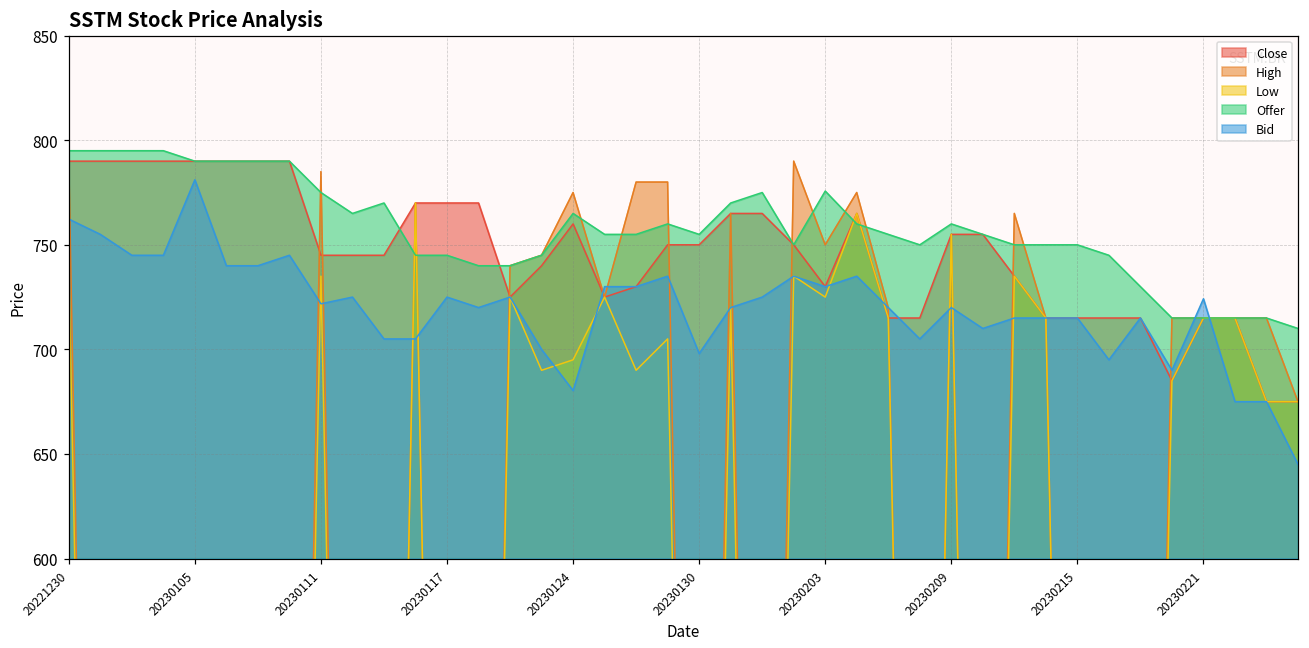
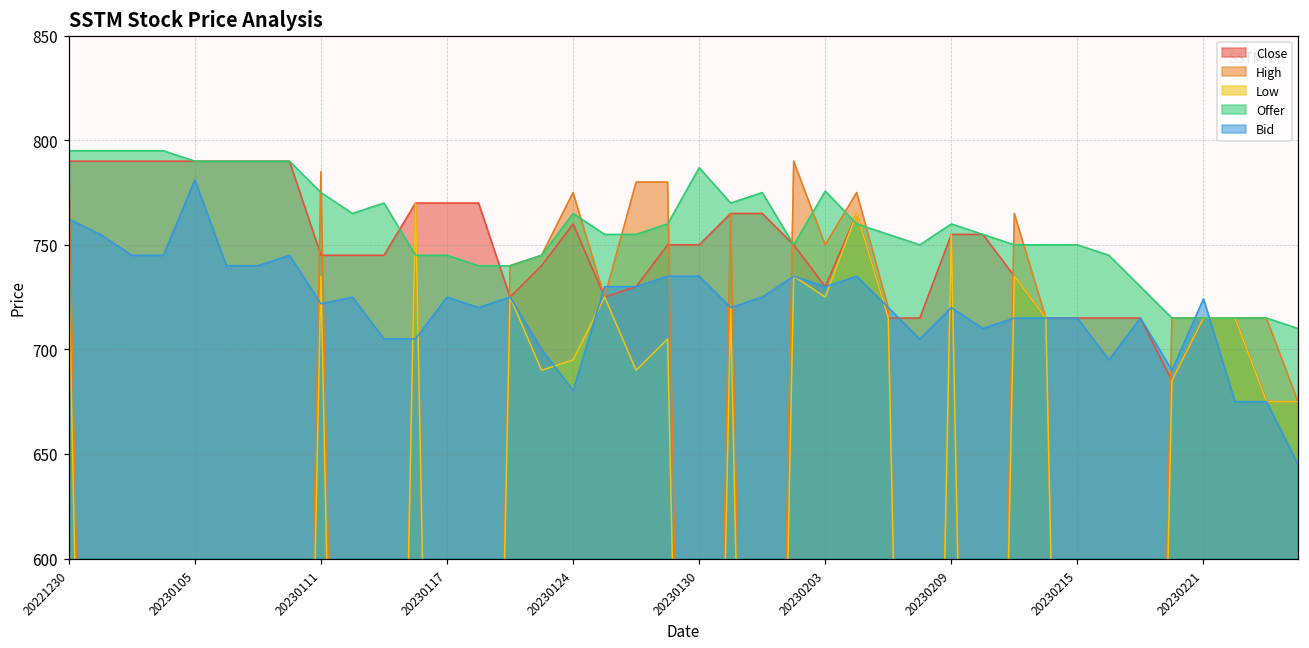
Offer, 20230130: 755 -> 787
Bid, 20230130: 698 -> 735
